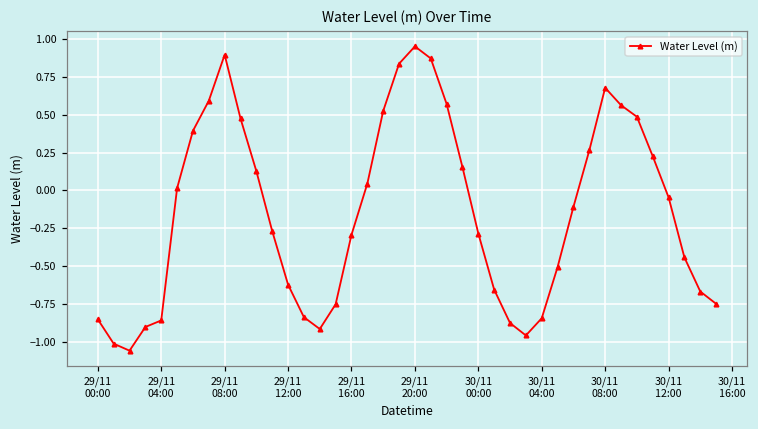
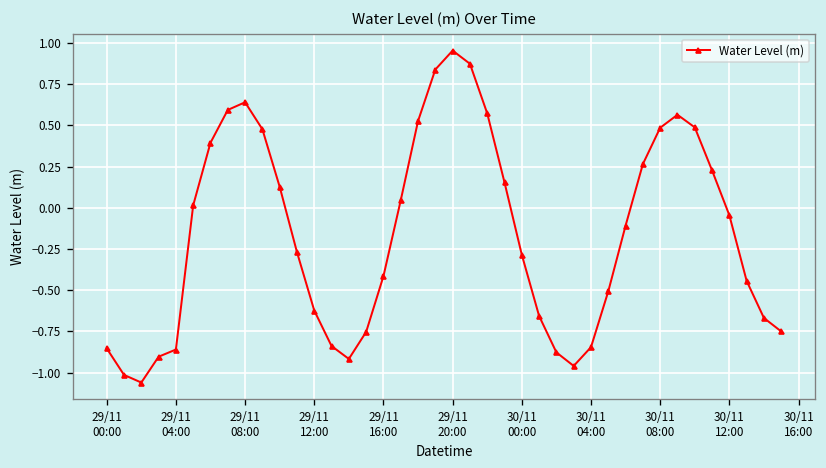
29/11 08:00: 0.90 -> 0.64
29/11 16:00: -0.29 -> -0.42
30/11 08:00: 0.68 -> 0.49
